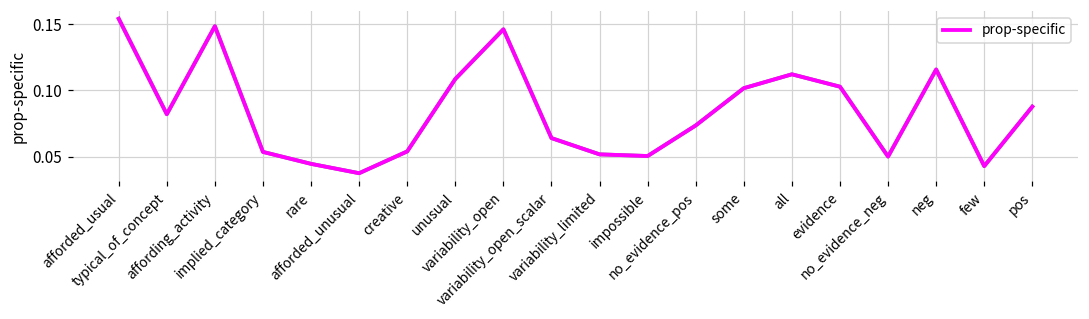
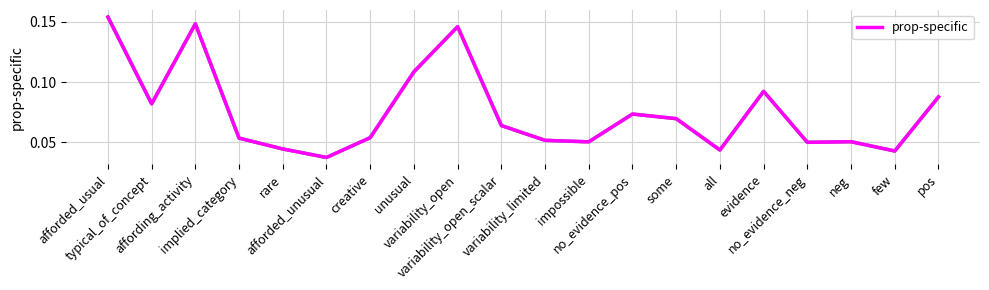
some: 0.102 -> 0.070
all: 0.112 -> 0.044
evidence: 0.103 -> 0.092
neg: 0.116 -> 0.051
